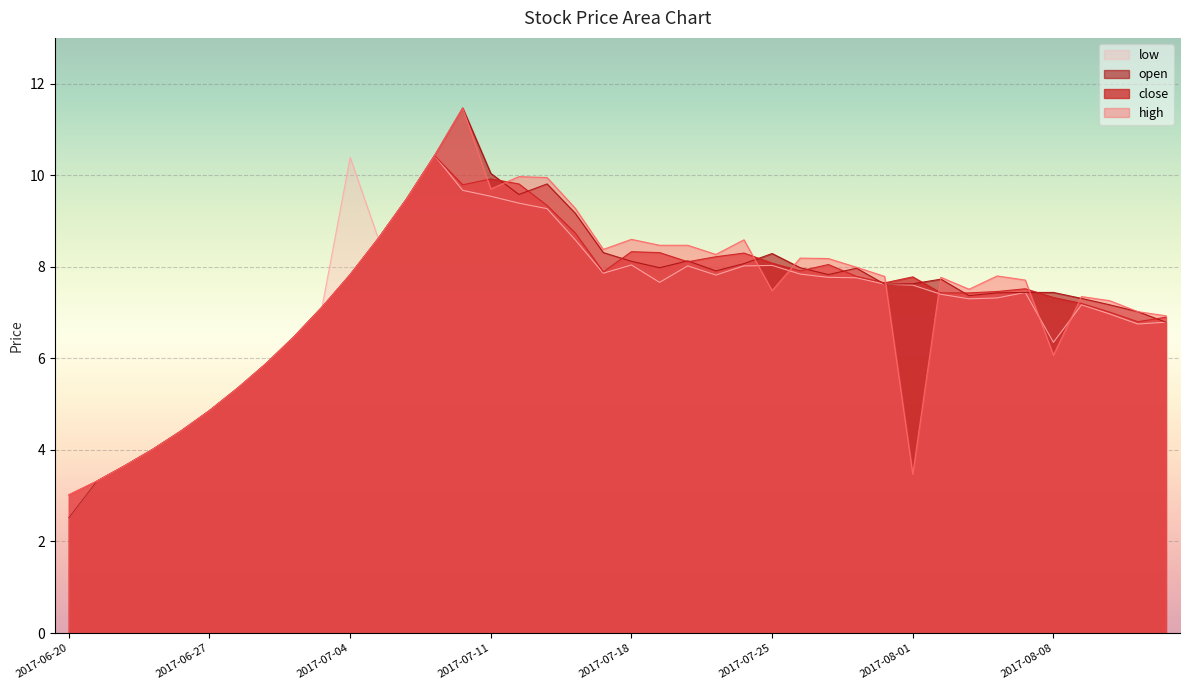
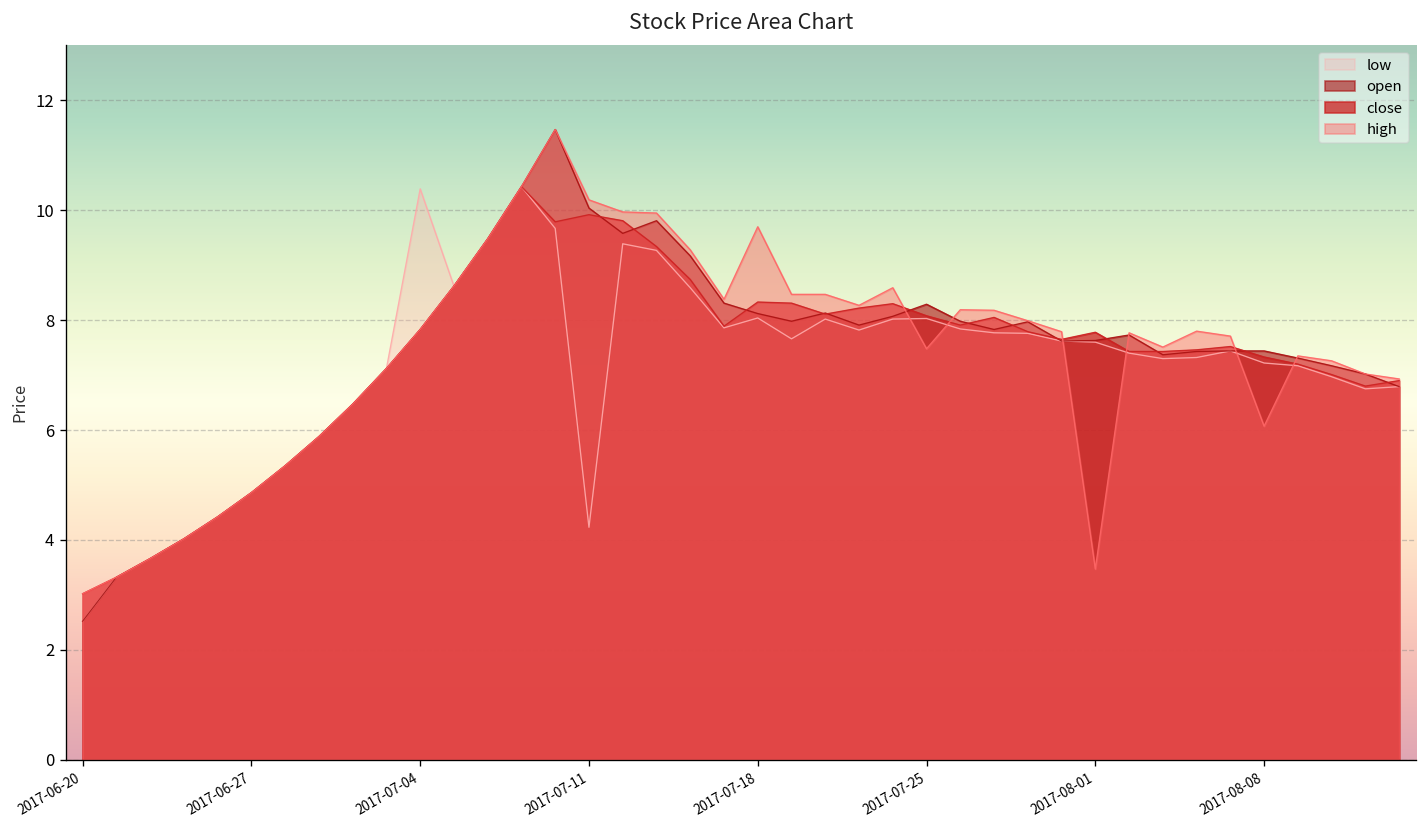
low, 2017-07-11: 9.5 -> 4.2
high, 2017-07-11: 9.7 -> 10.2
high, 2017-07-18: 8.6 -> 9.7
low, 2017-08-08: 6.4 -> 7.2
